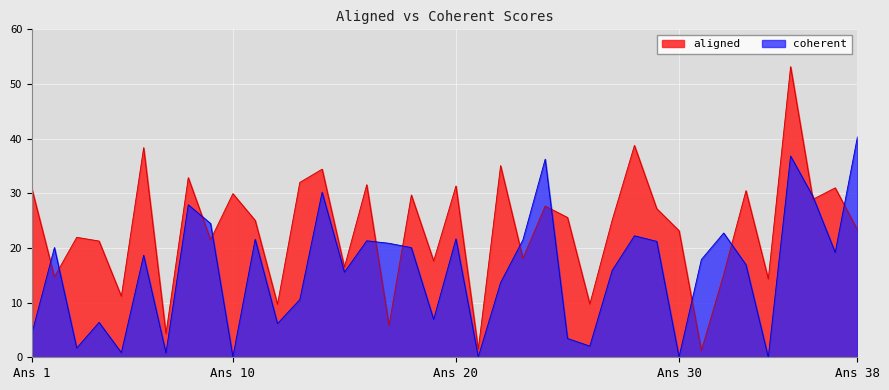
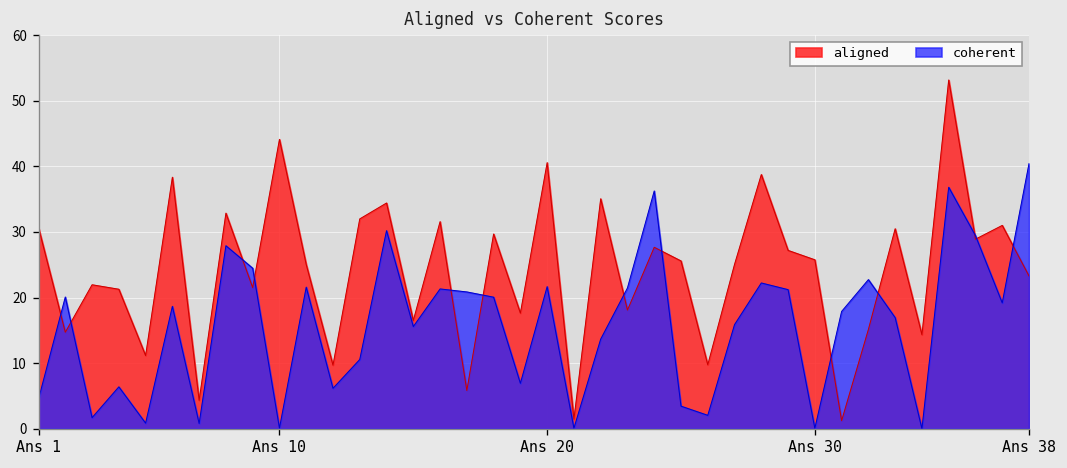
aligned, Ans 10: 30 -> 44
aligned, Ans 20: 31 -> 41
aligned, Ans 30: 23 -> 26
